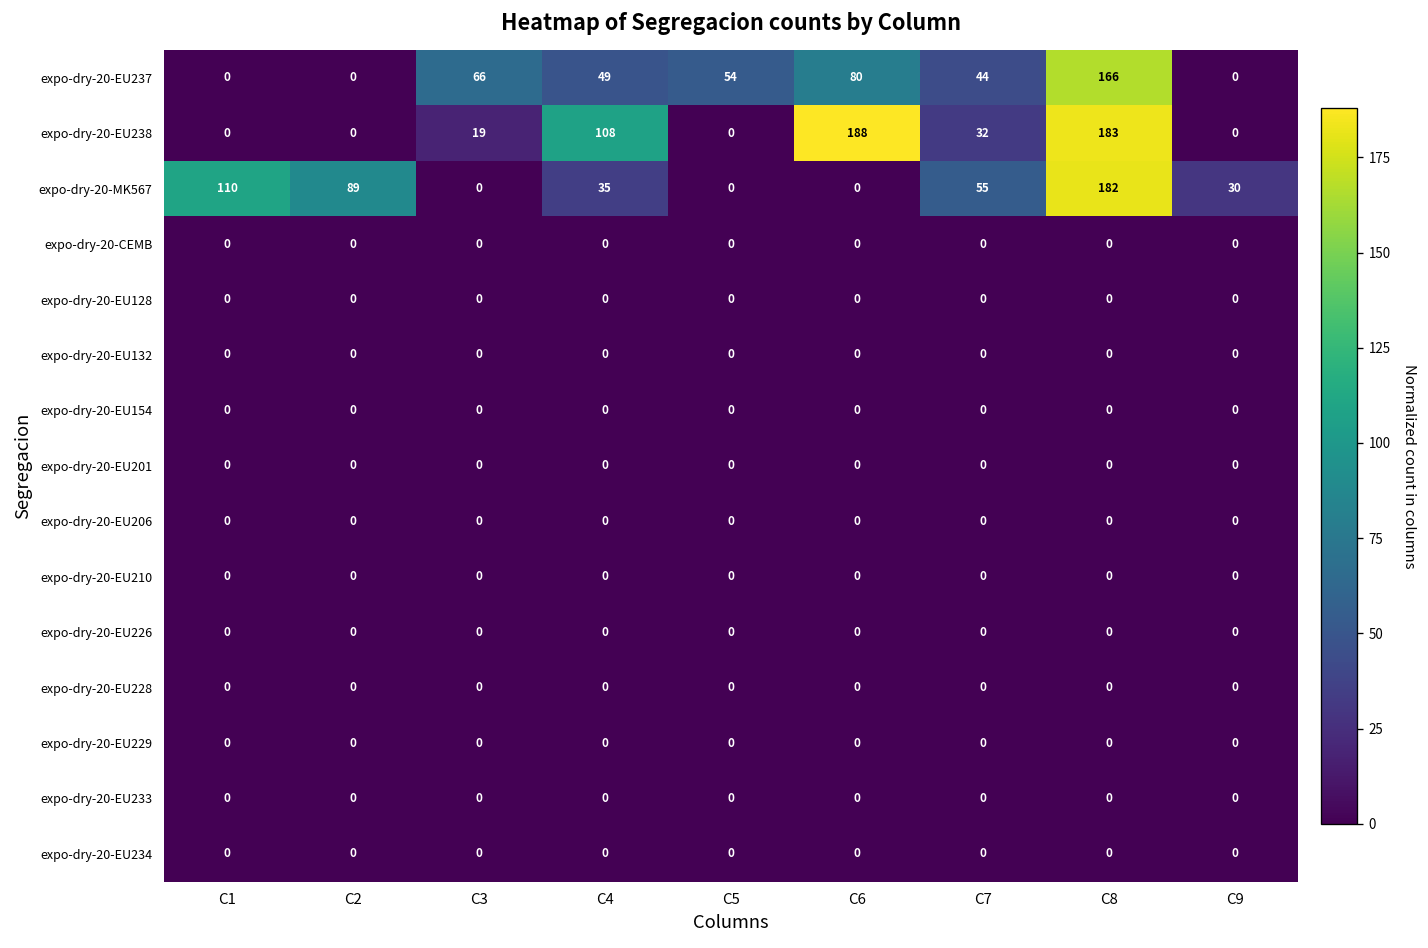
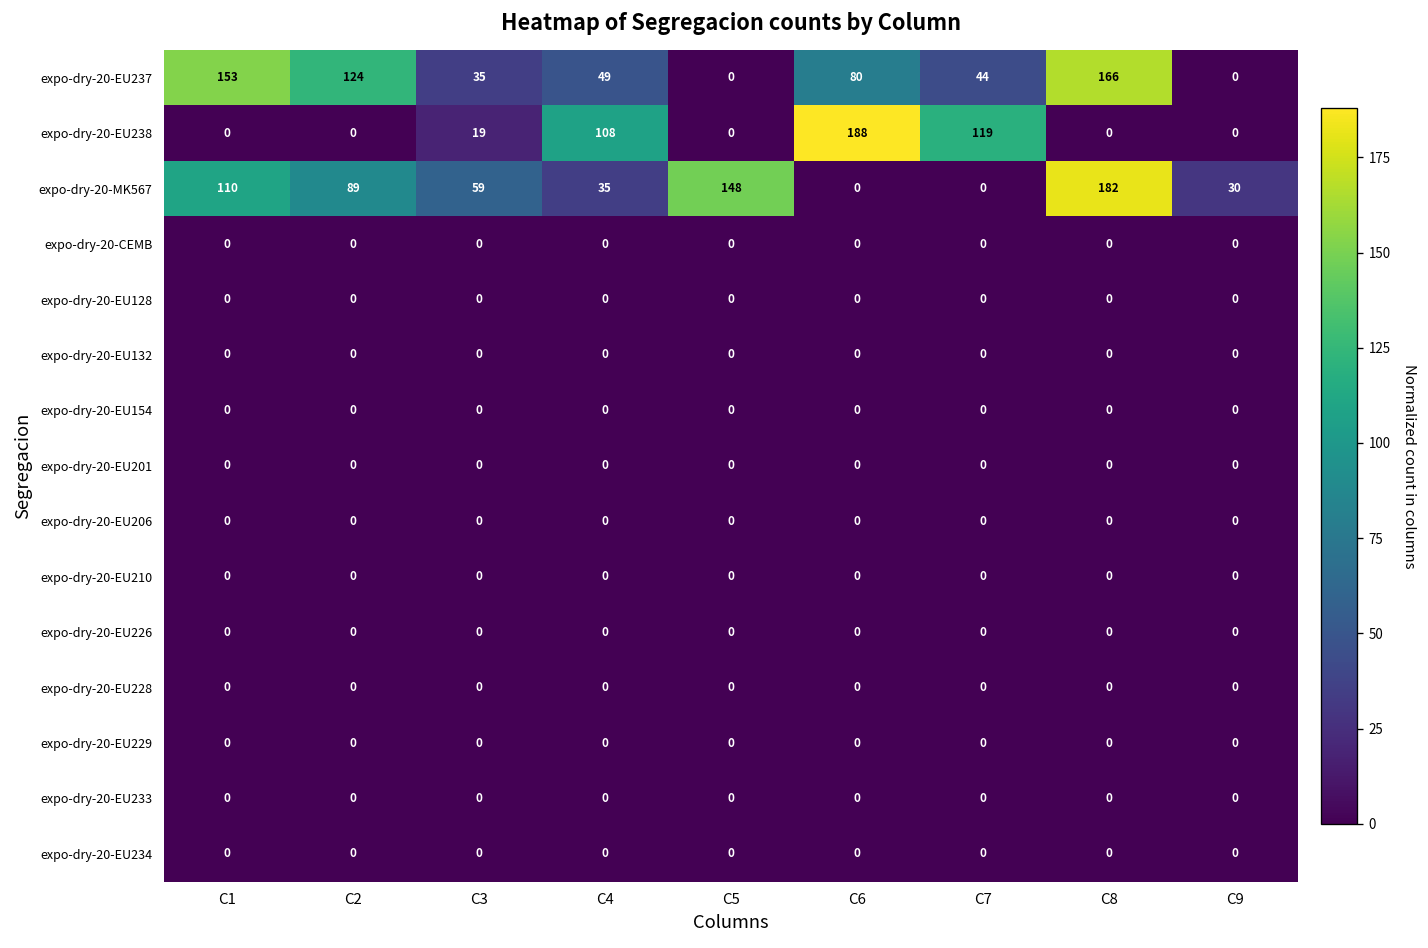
expo-dry-20-EU237, C1: 0 -> 153
expo-dry-20-EU237, C2: 0 -> 124
expo-dry-20-EU237, C3: 66 -> 35
expo-dry-20-EU237, C5: 54 -> 0
expo-dry-20-EU238, C7: 32 -> 119
expo-dry-20-EU238, C8: 183 -> 0
expo-dry-20-MK567, C3: 0 -> 59
expo-dry-20-MK567, C5: 0 -> 148
expo-dry-20-MK567, C7: 55 -> 0
